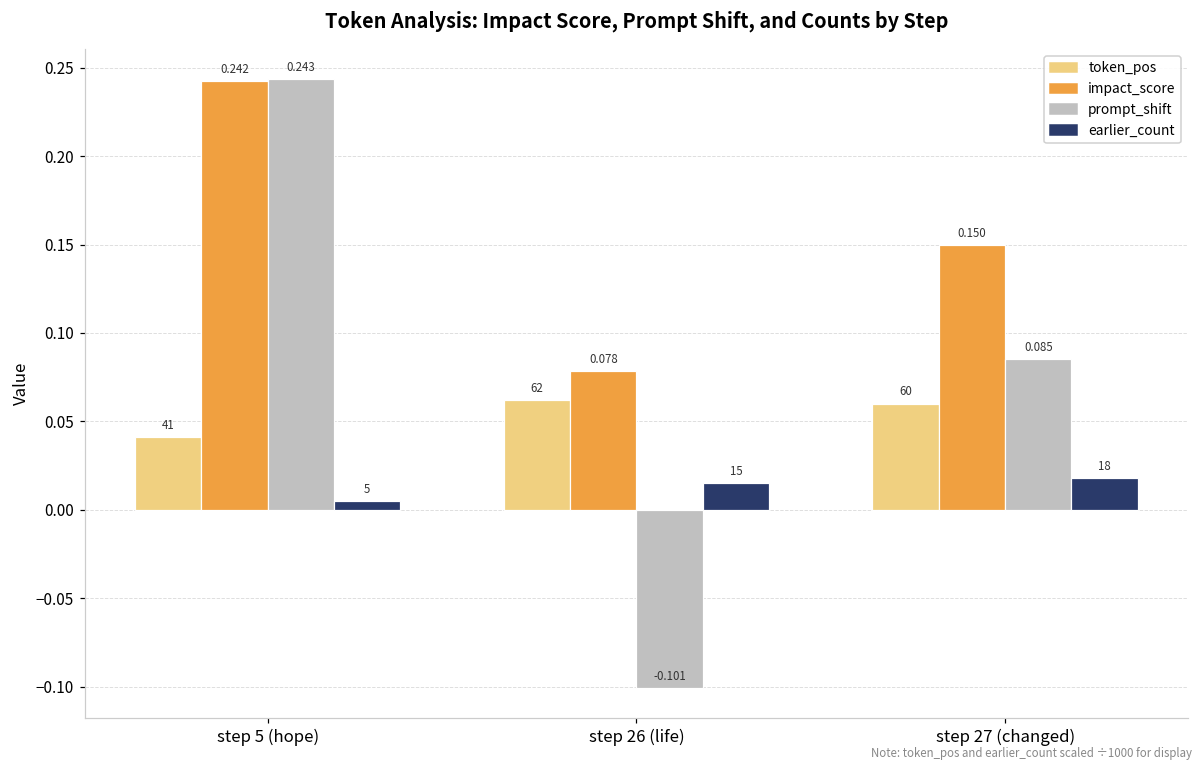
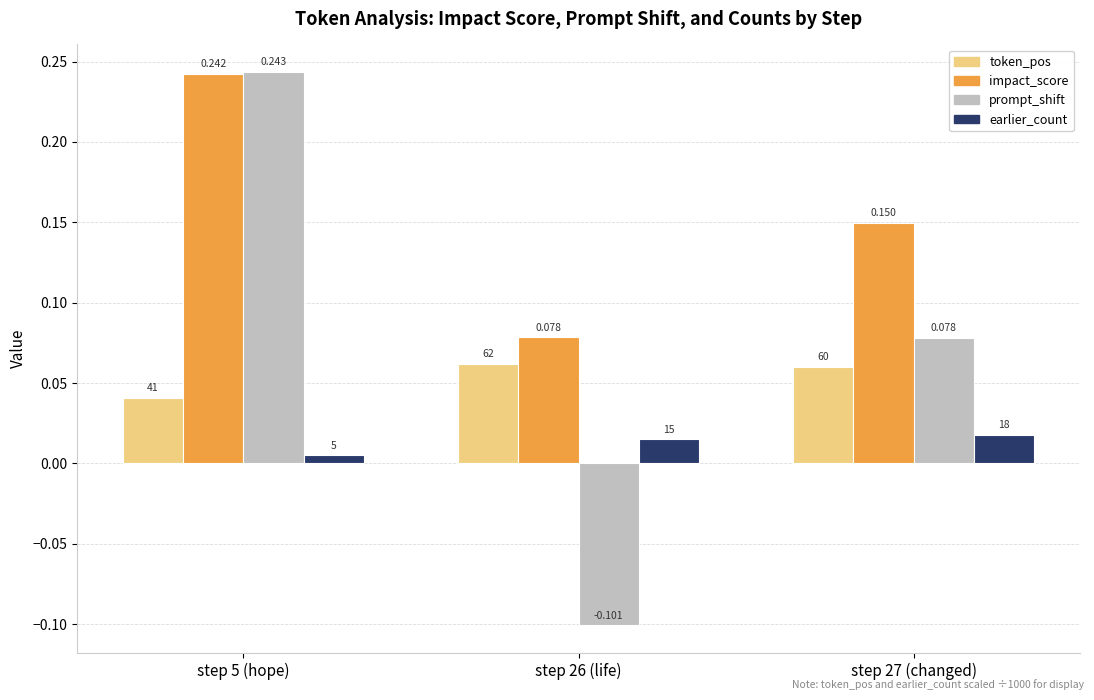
prompt_shift, step 27 (changed): 0.085 -> 0.078
